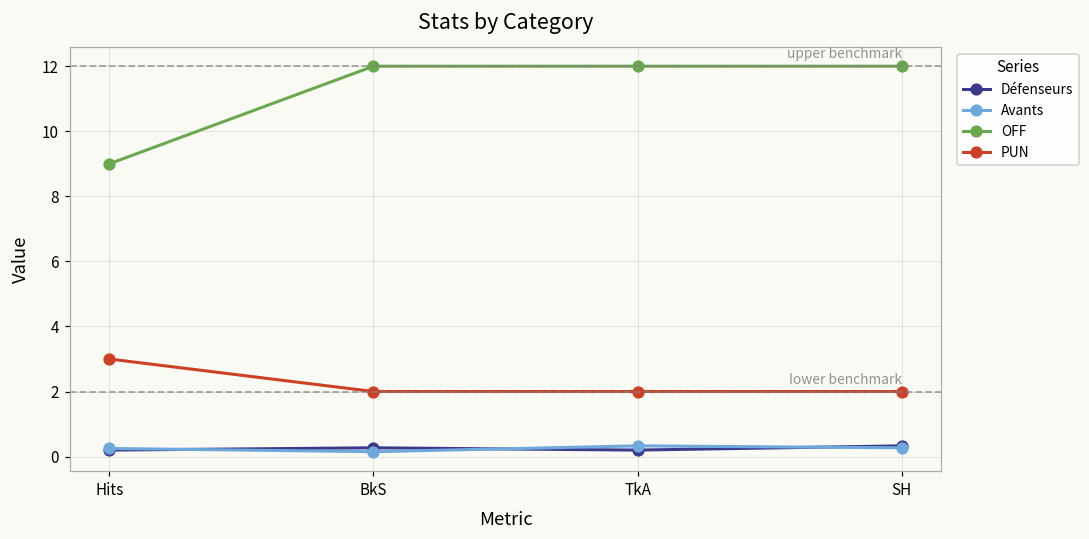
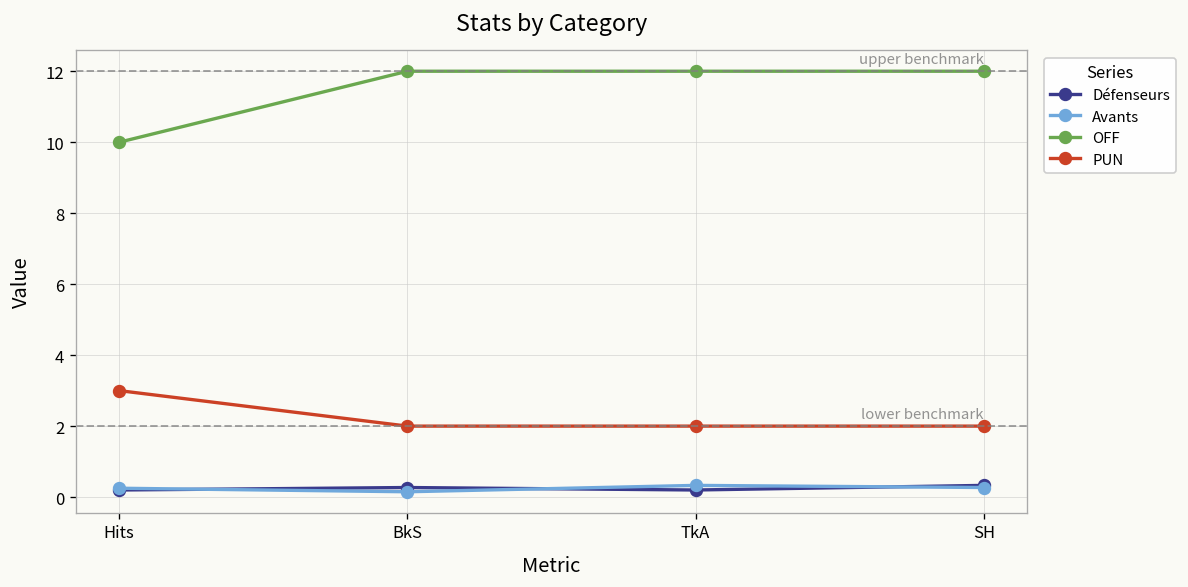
OFF, Hits: 9 -> 10
